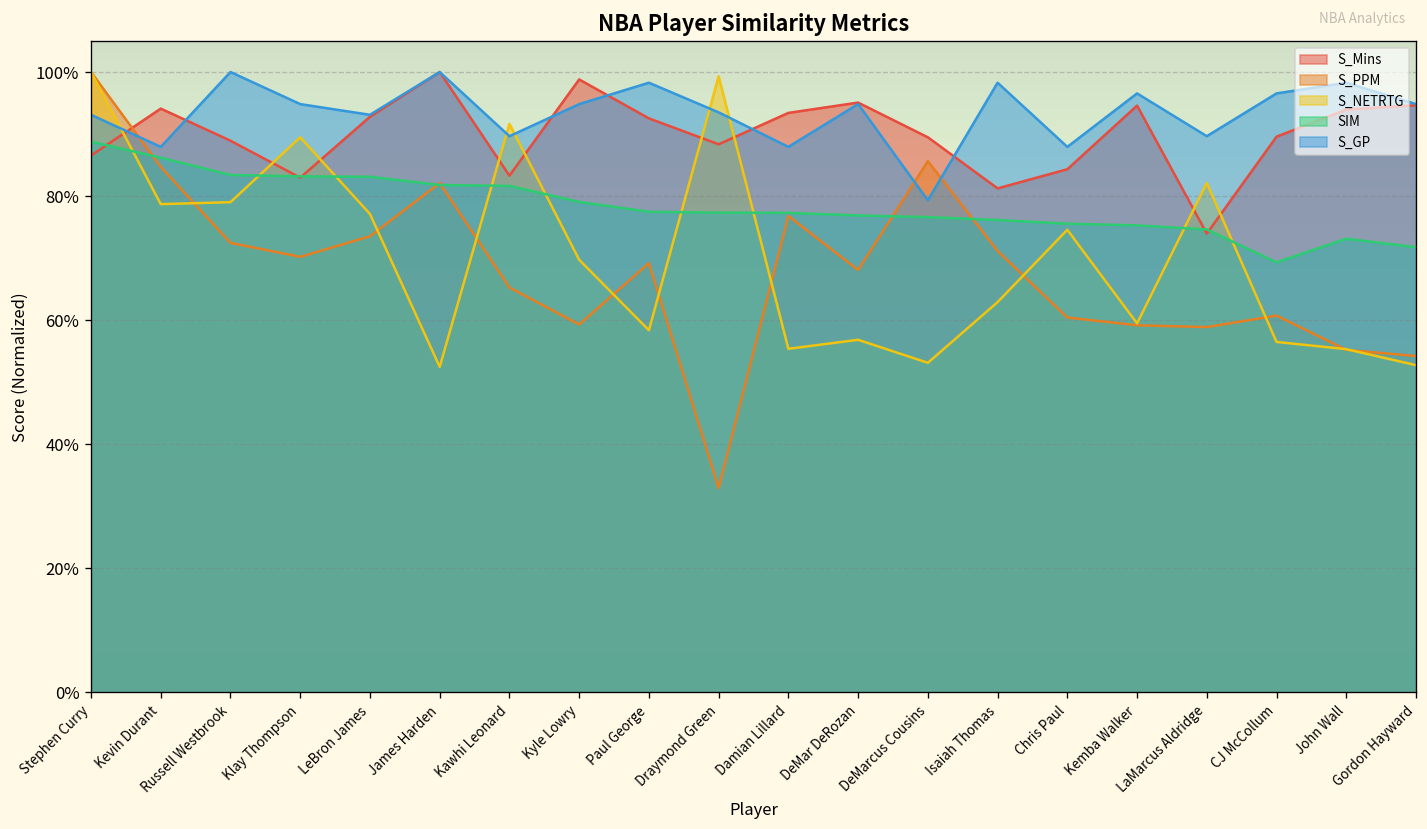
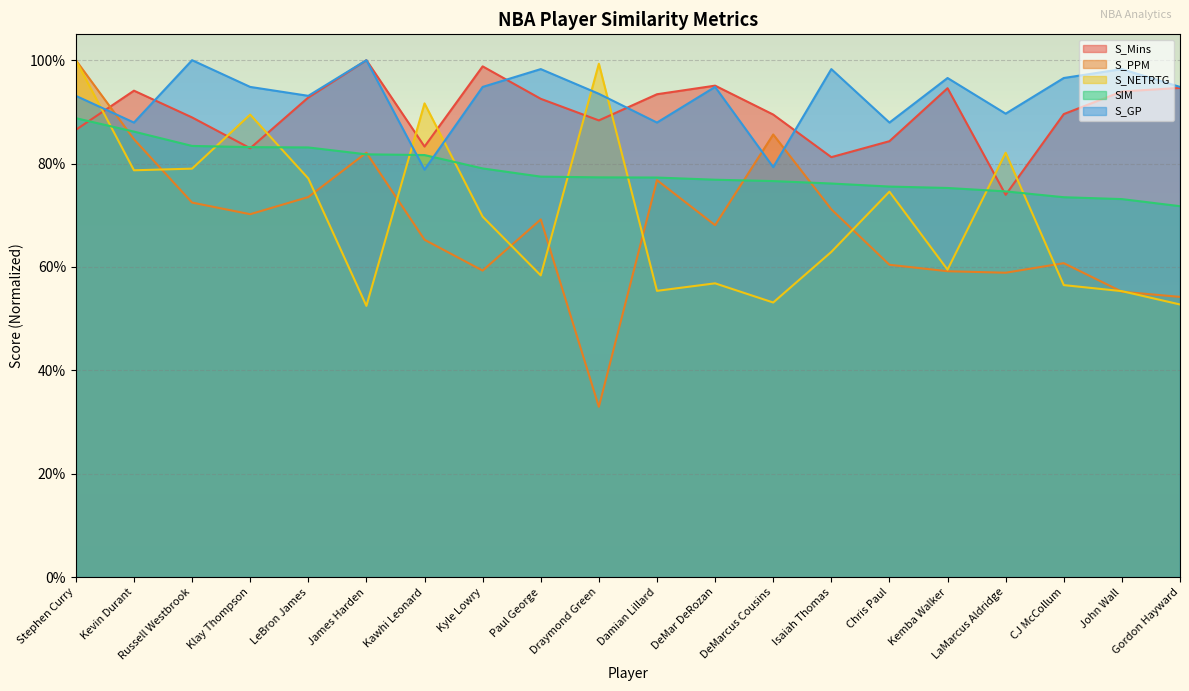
S_GP, Kawhi Leonard: 90% -> 79%
SIM, CJ McCollum: 69% -> 73%
